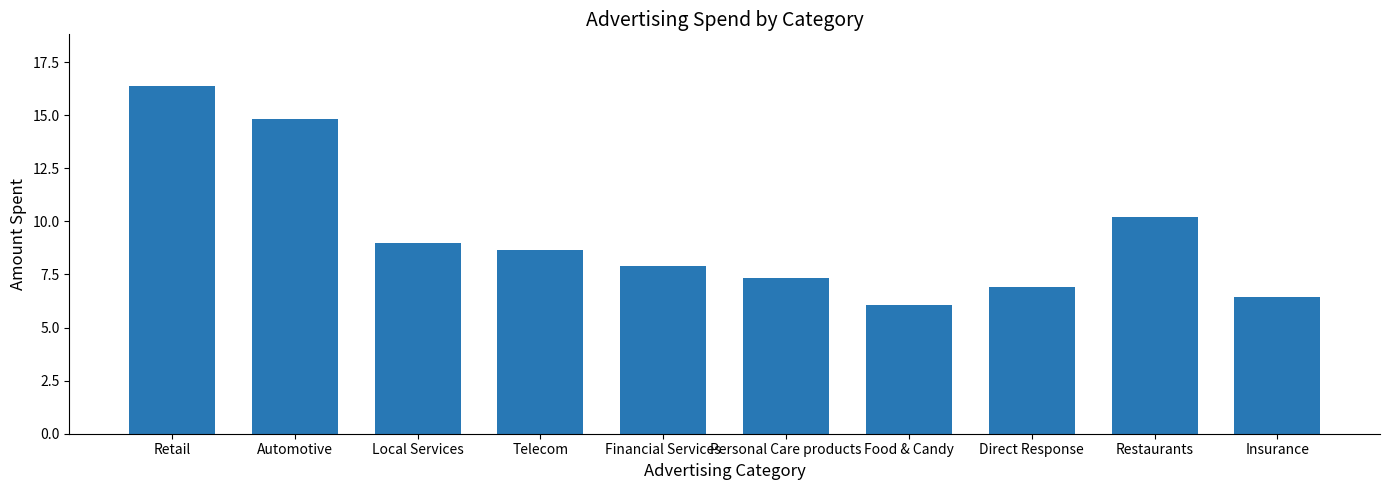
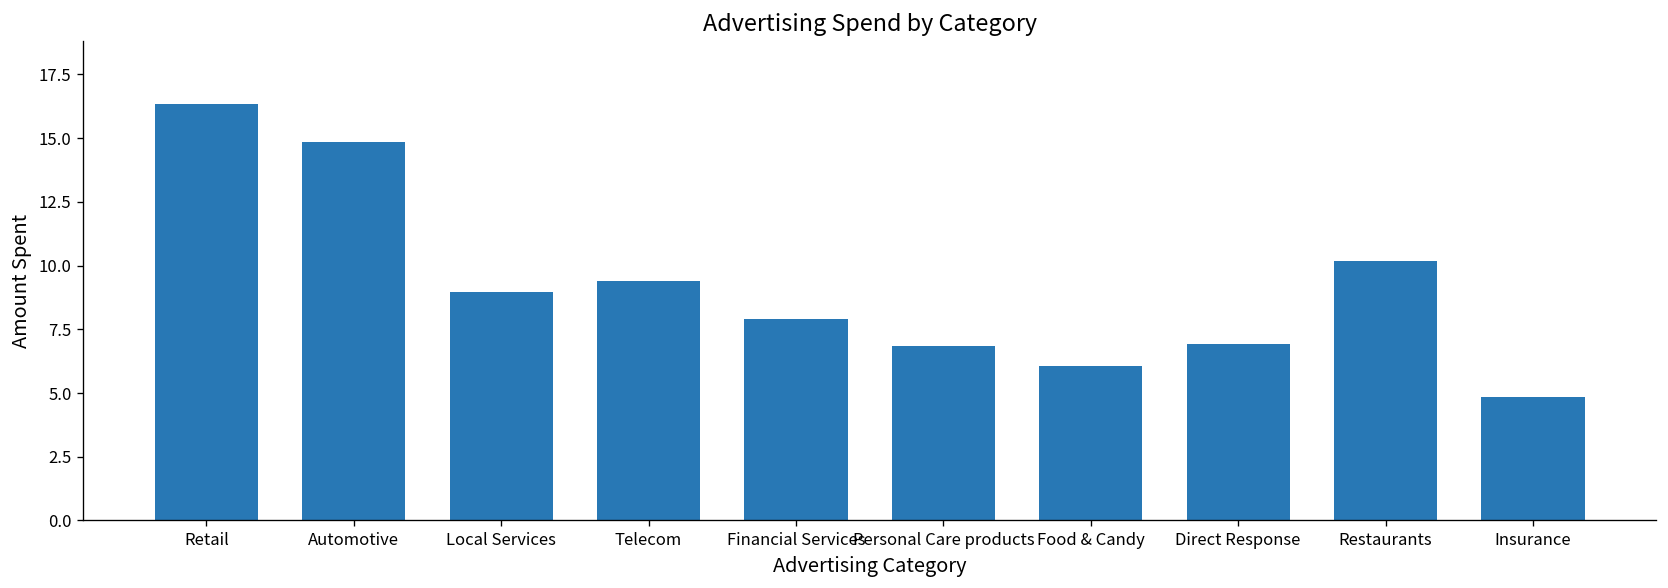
Telecom: 8.7 -> 9.4
Personal Care products: 7.4 -> 6.8
Insurance: 6.5 -> 4.9
